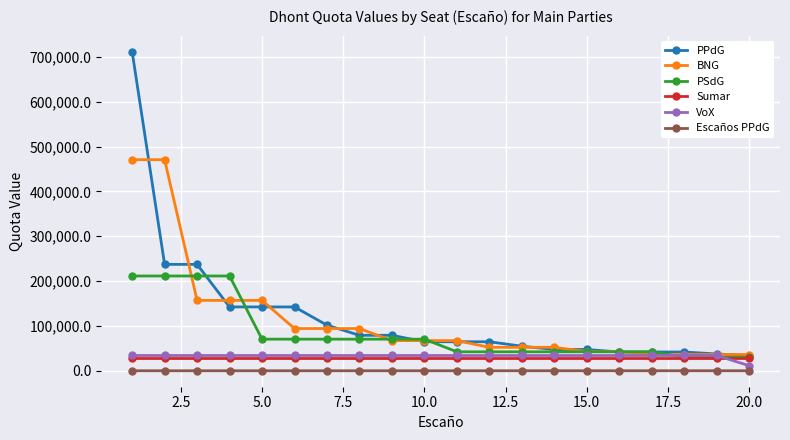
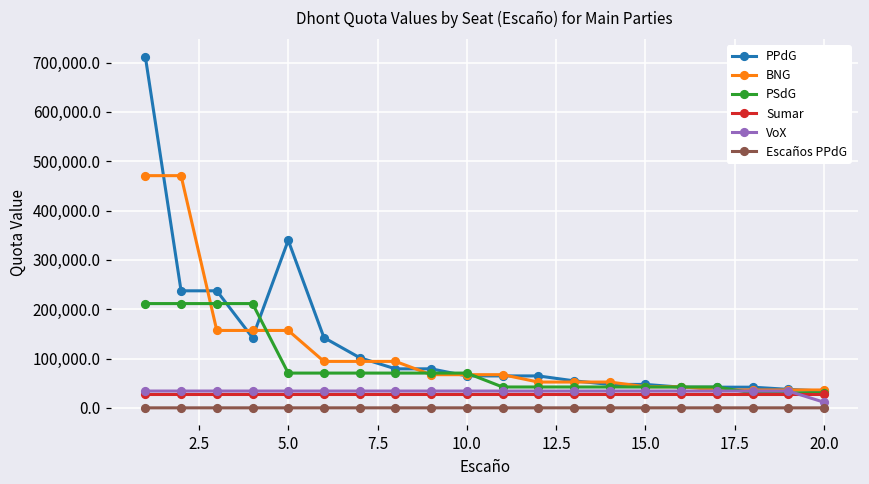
PPdG, 5.0: 140,000 -> 340,000
